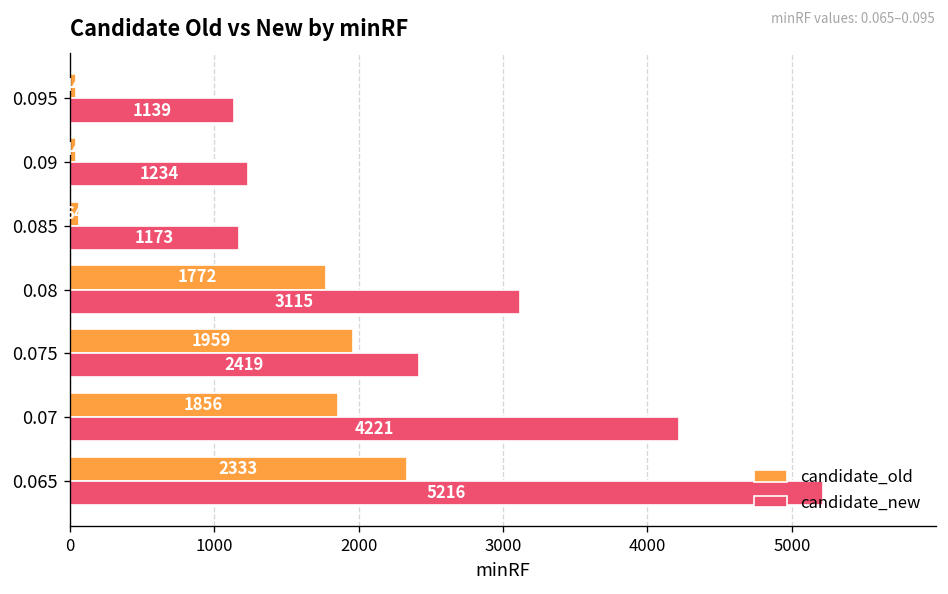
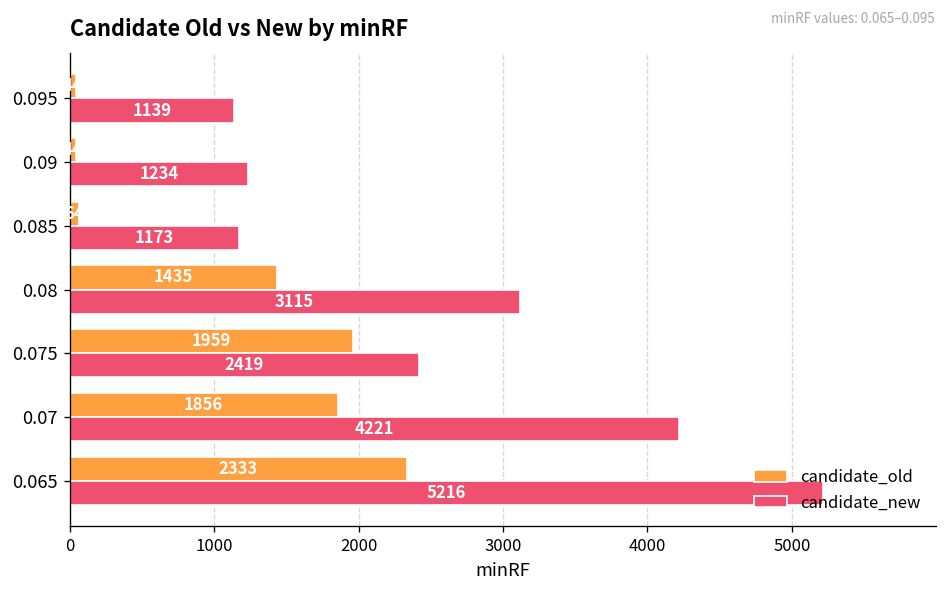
candidate_old, 0.08: 1772 -> 1435
